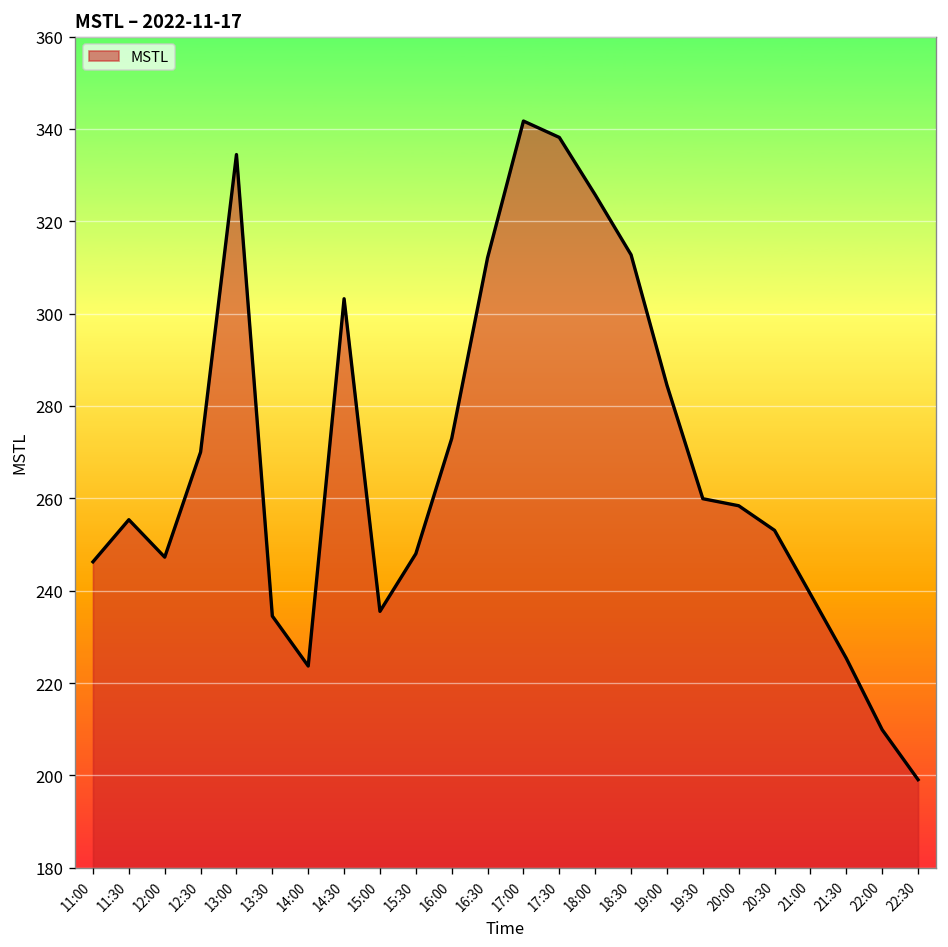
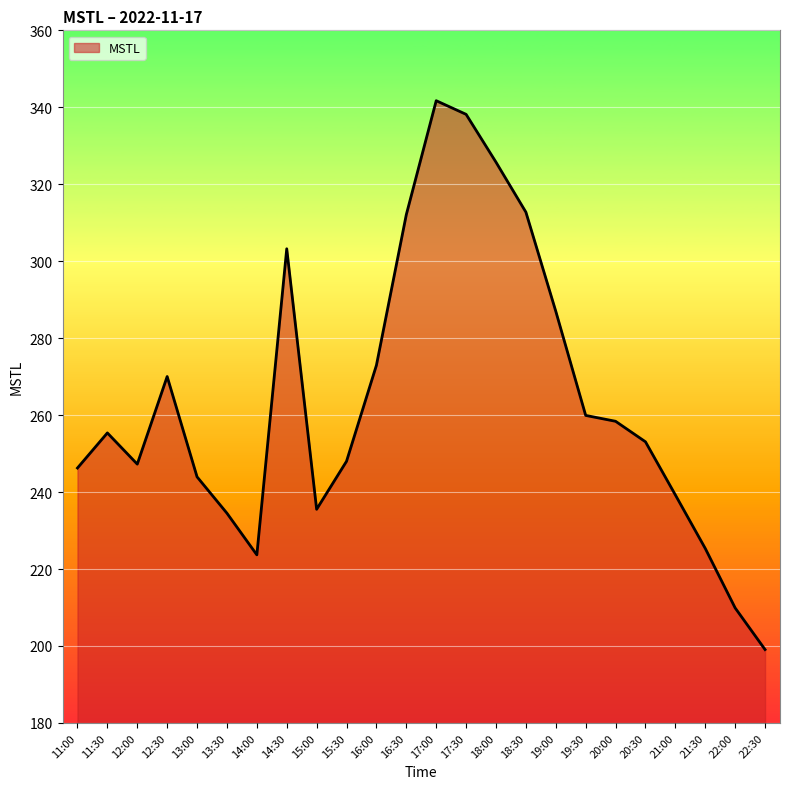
13:00: 334 -> 244
19:00: 285 -> 287
